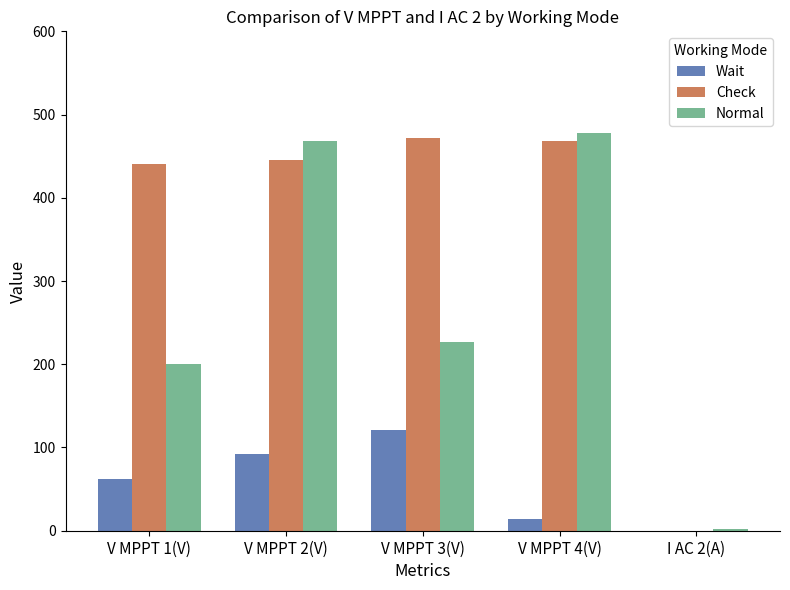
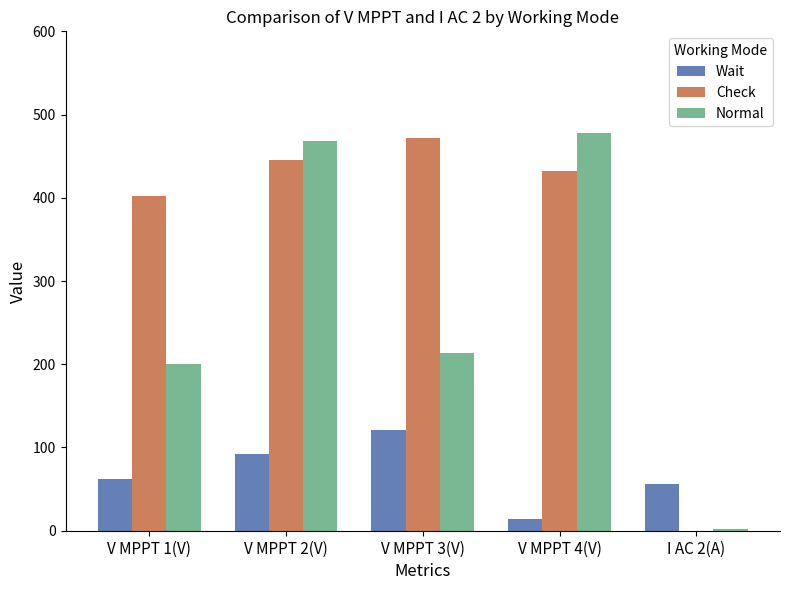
Check, V MPPT 1(V): 440 -> 400
Normal, V MPPT 3(V): 230 -> 210
Check, V MPPT 4(V): 470 -> 430
Wait, I AC 2(A): 0 -> 60
